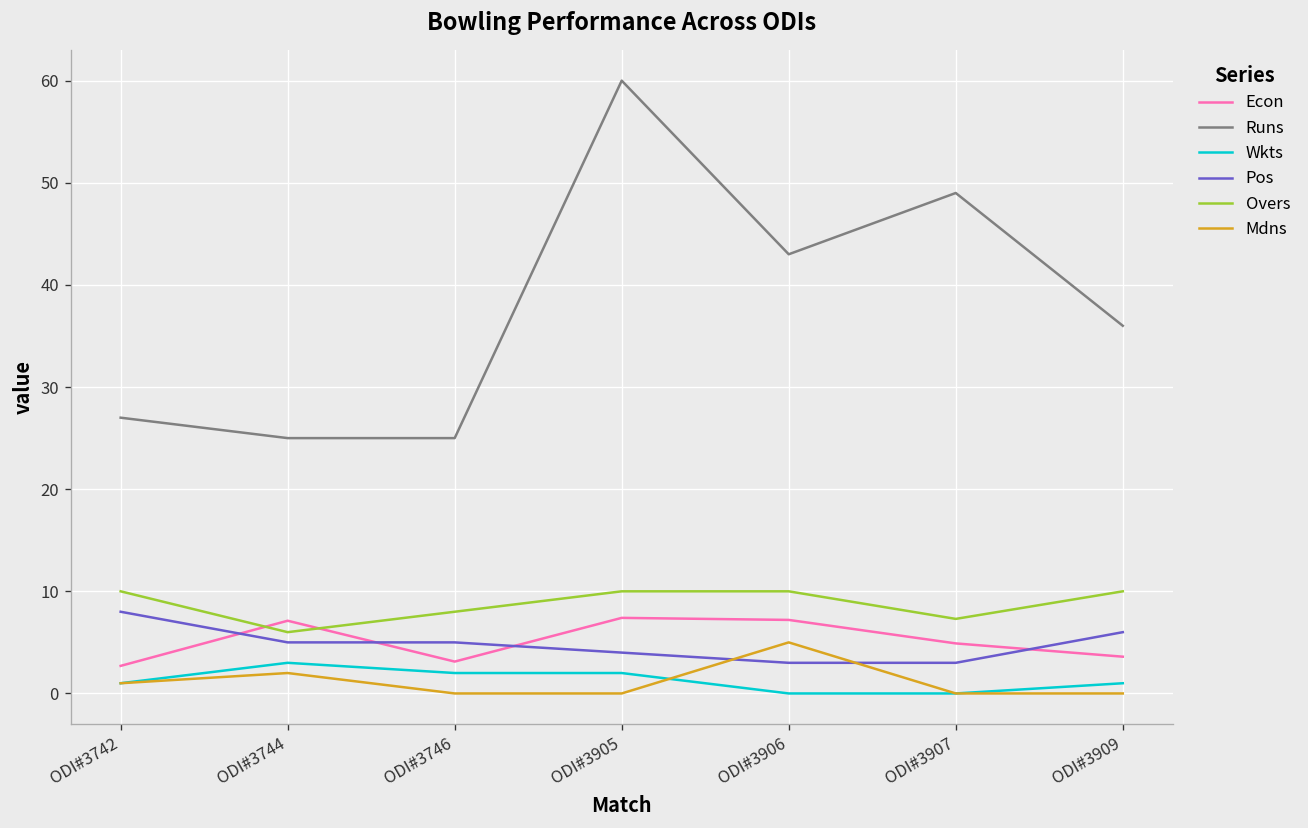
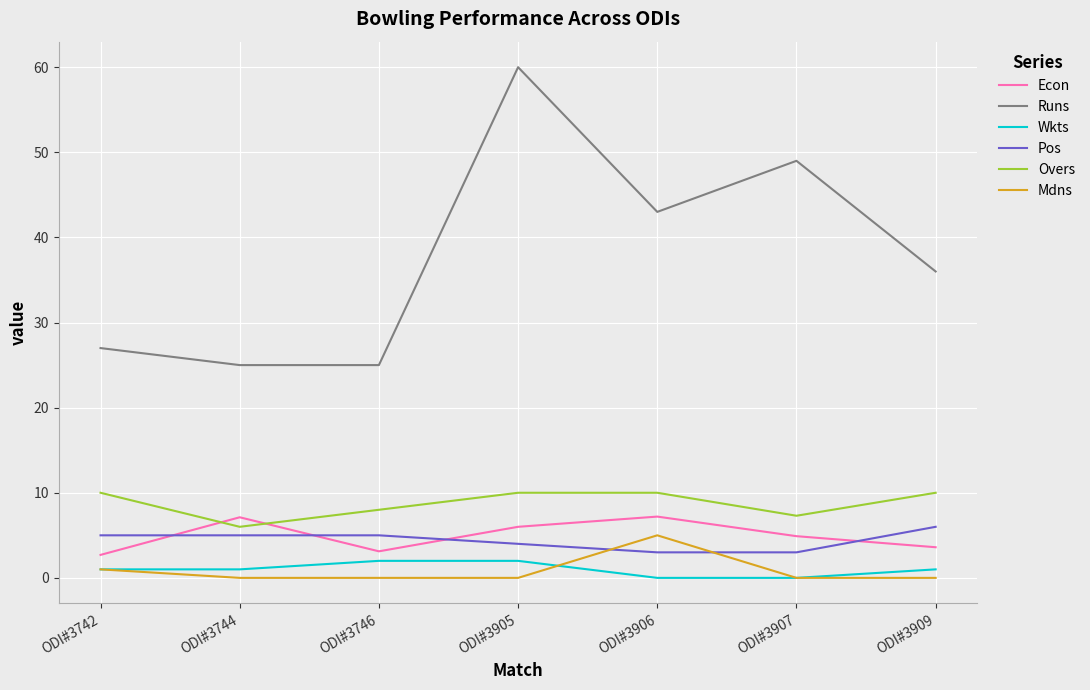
Pos, ODI#3742: 8 -> 5
Wkts, ODI#3744: 3 -> 1
Mdns, ODI#3744: 2 -> 0
Econ, ODI#3905: 7 -> 6
